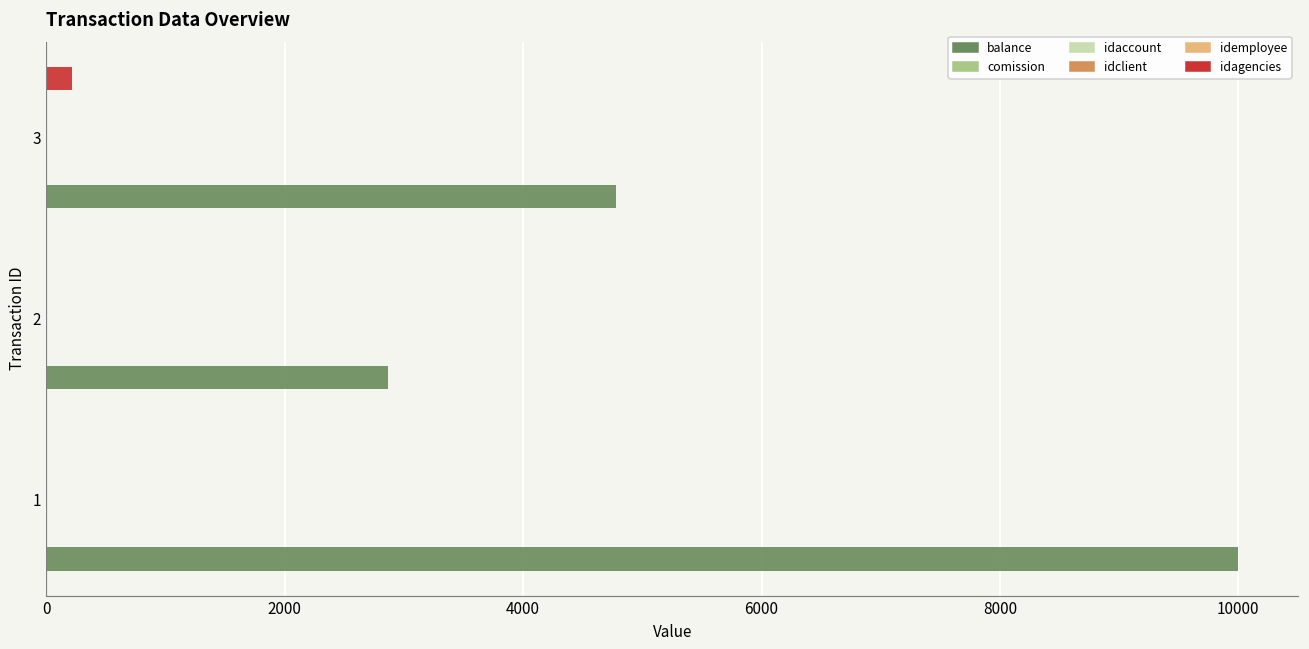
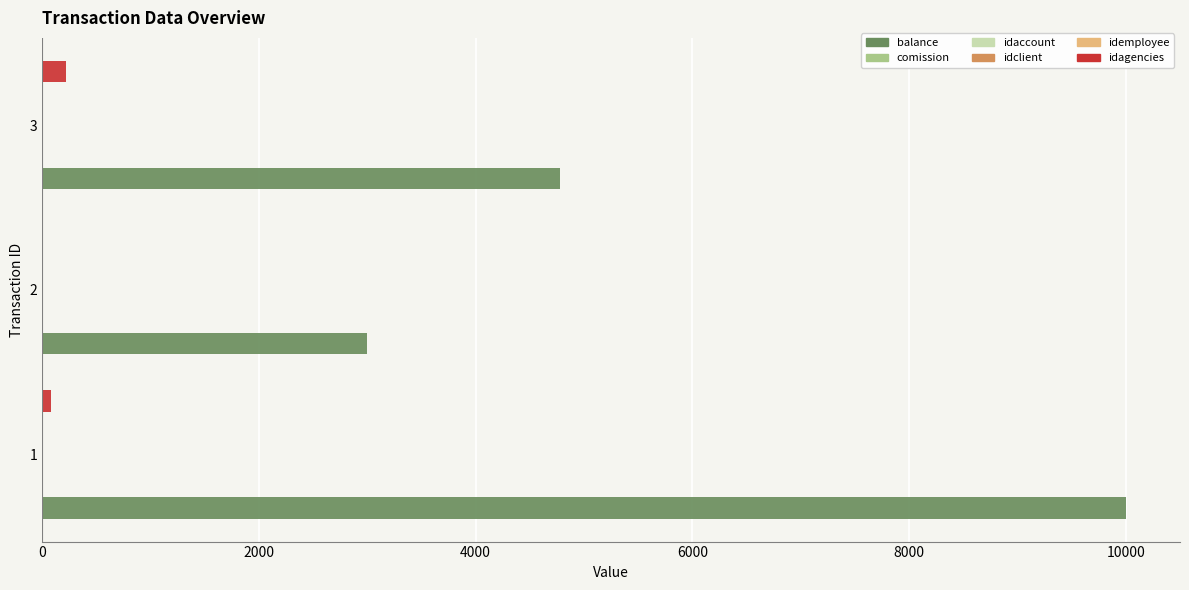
balance, 2: 2870 -> 3000
idagencies, 1: 0 -> 80
